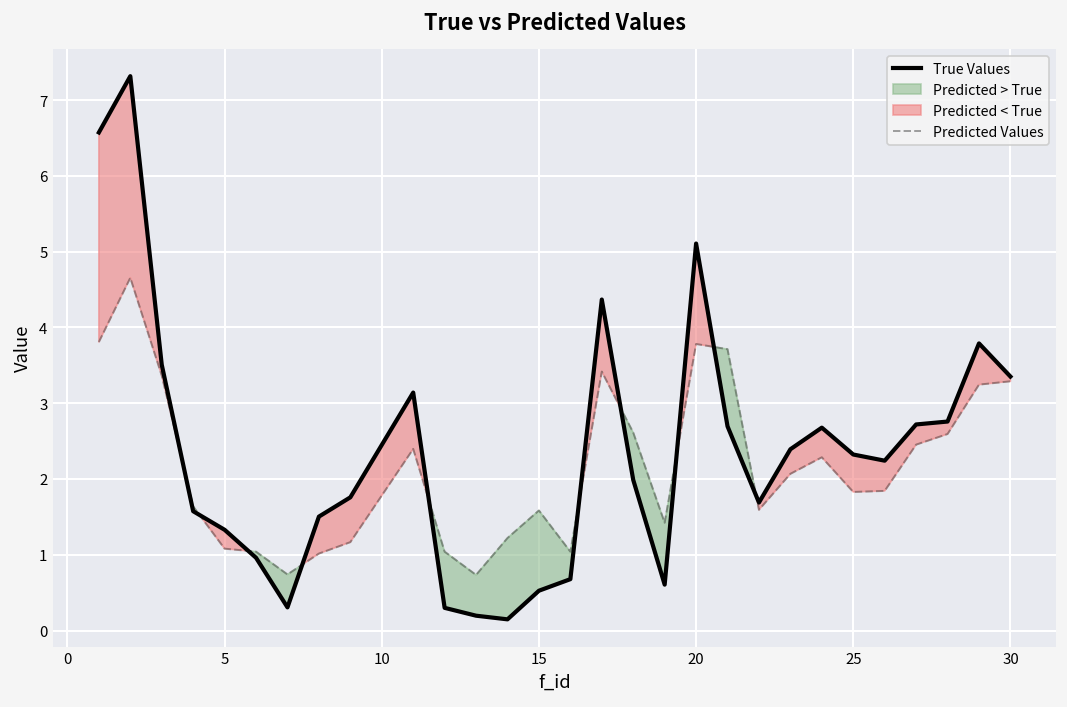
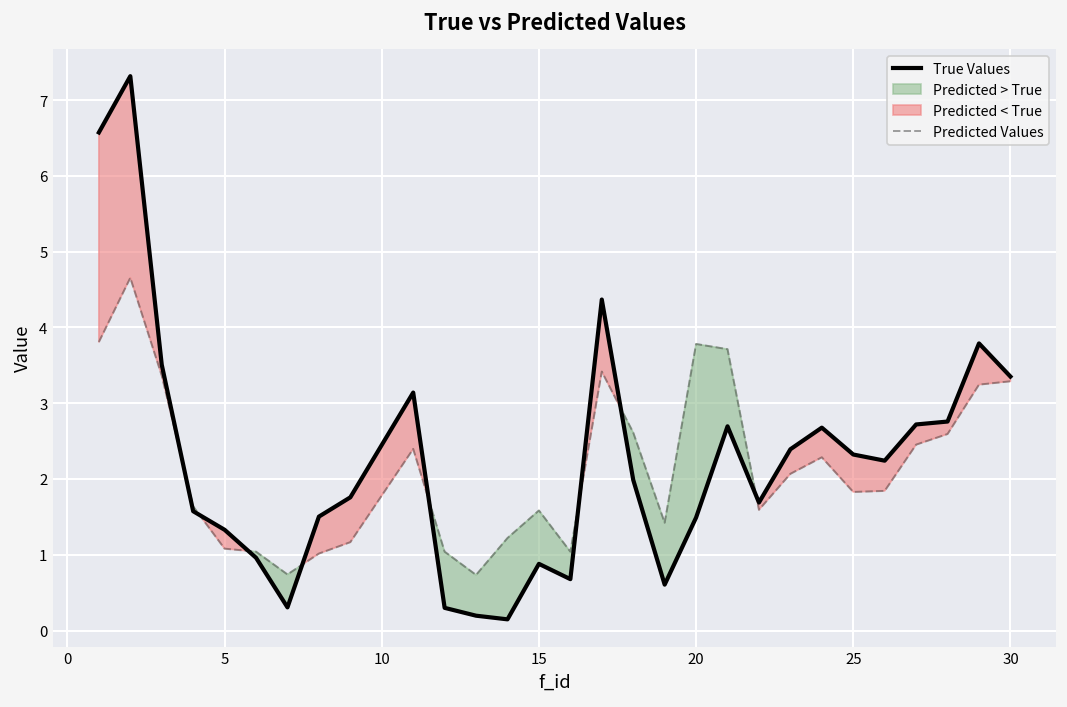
True Values, 15: 0.5 -> 0.9
True Values, 20: 5.1 -> 1.5
